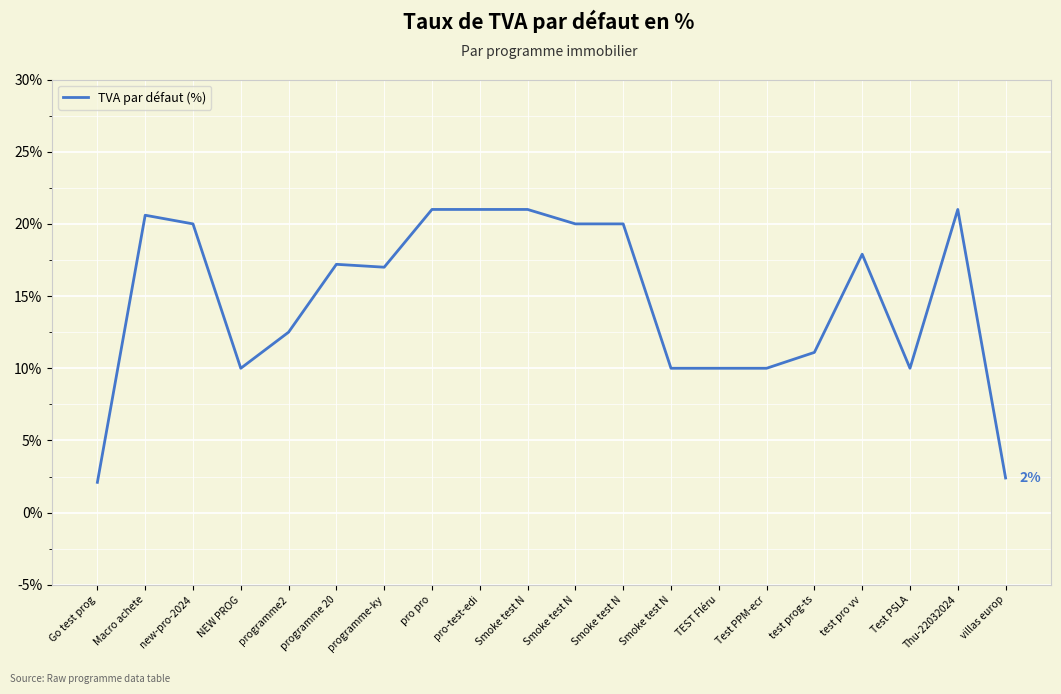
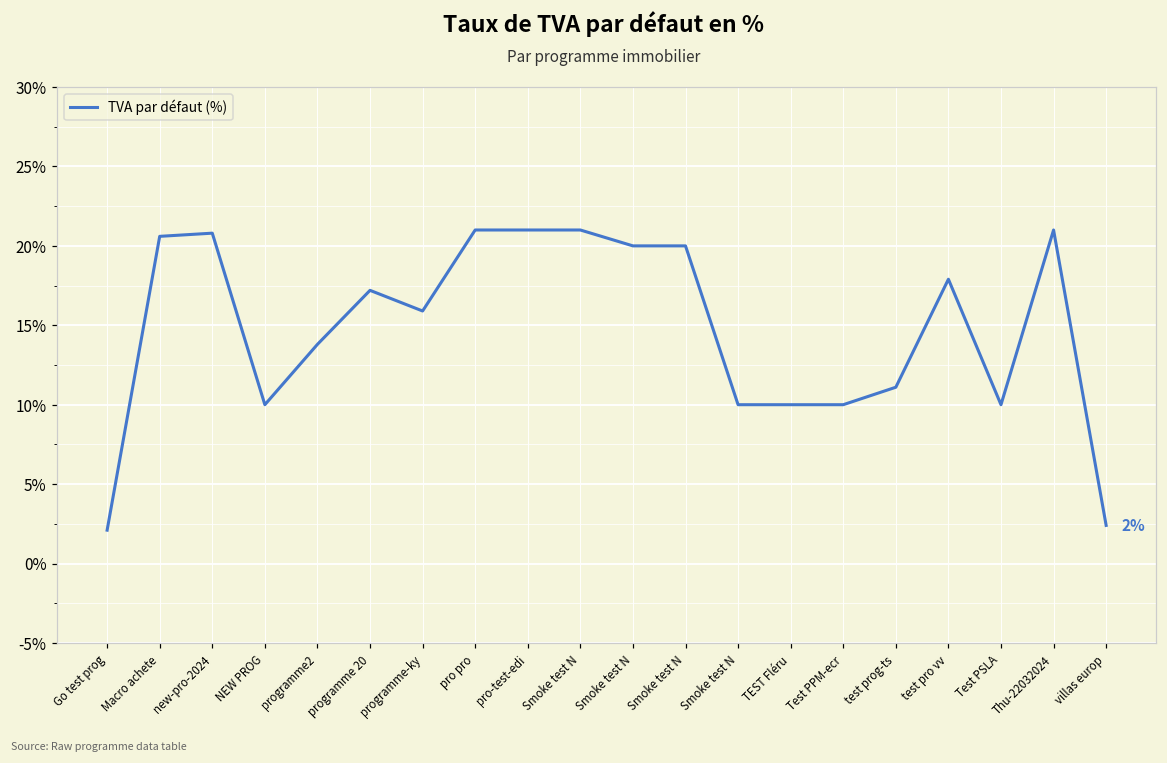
new-pro-2024: 20.0% -> 20.8%
programme2: 12.5% -> 13.8%
programme-ky: 17.0% -> 15.9%
